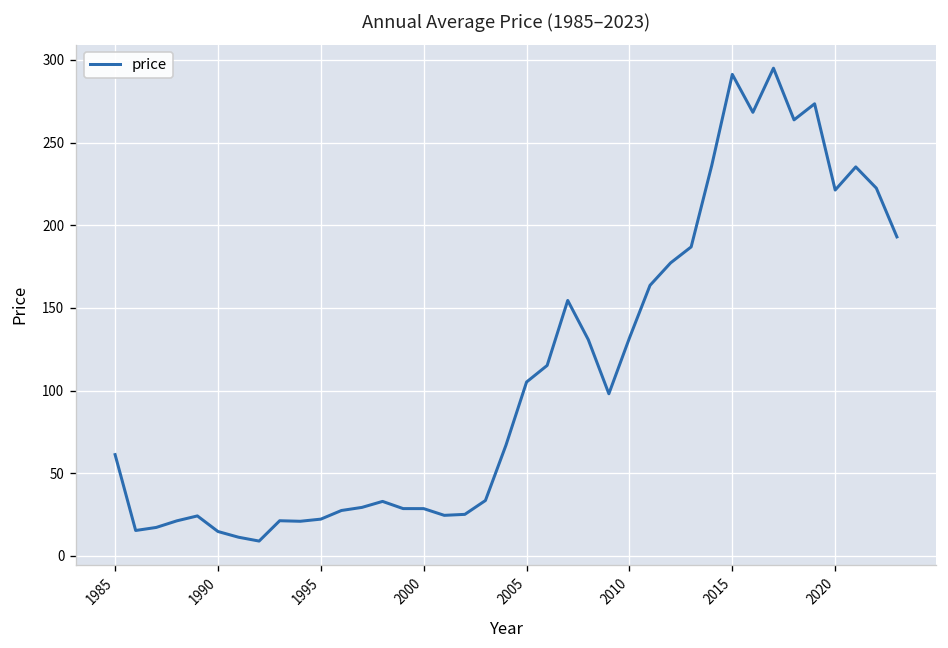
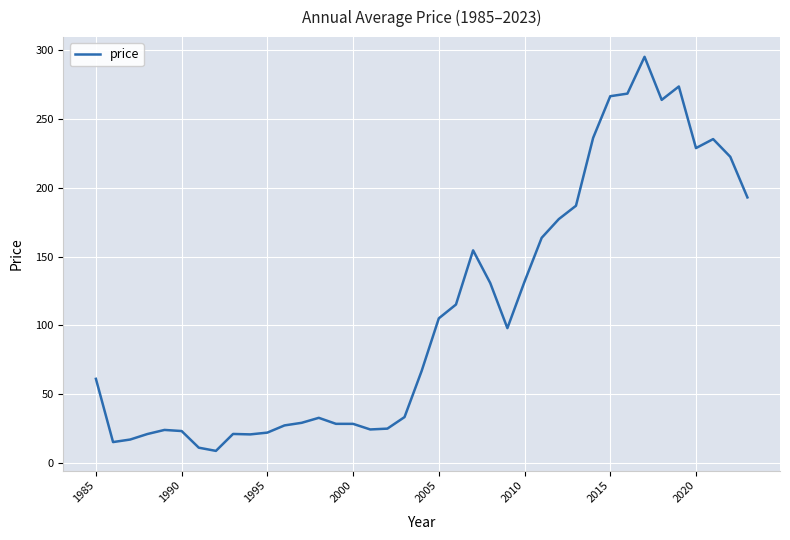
1990: 15 -> 23
2015: 291 -> 266
2020: 221 -> 229
